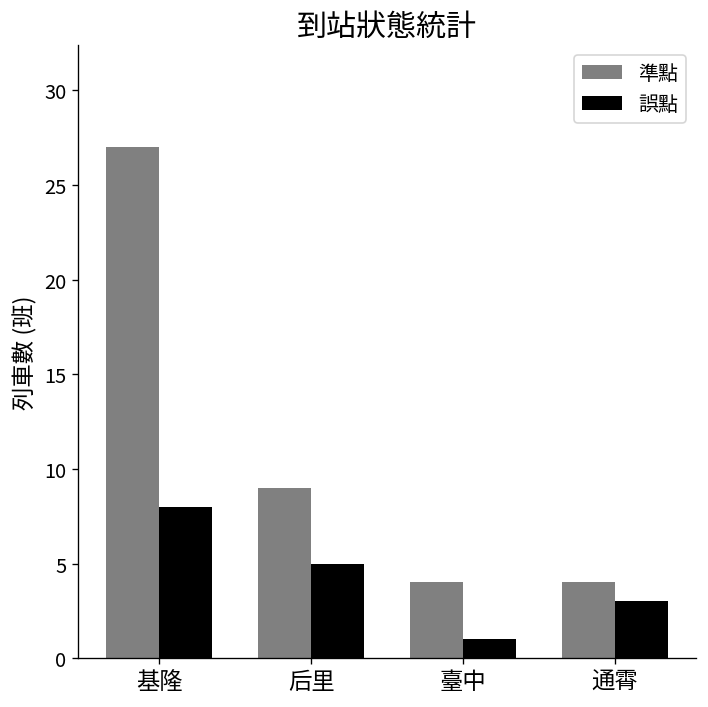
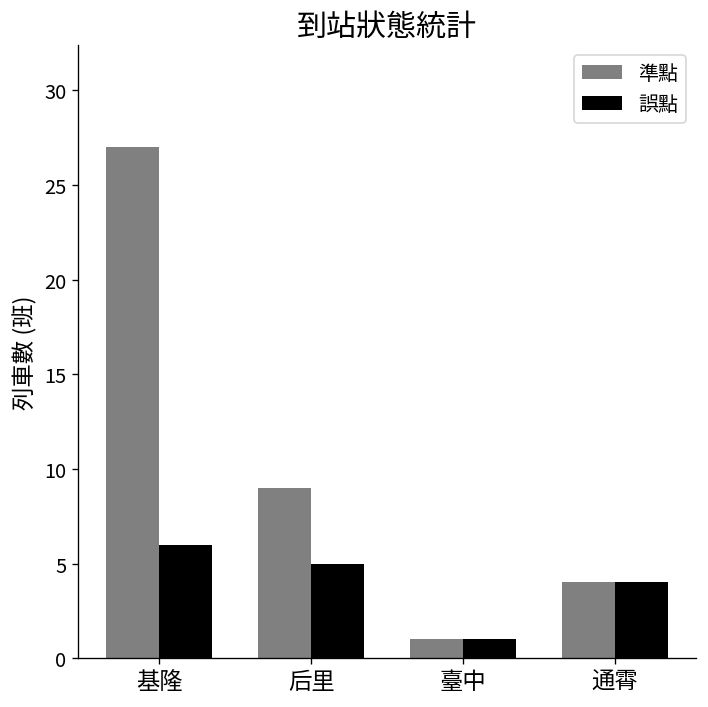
誤點, 基隆: 8 -> 6
準點, 臺中: 4 -> 1
誤點, 通霄: 3 -> 4
